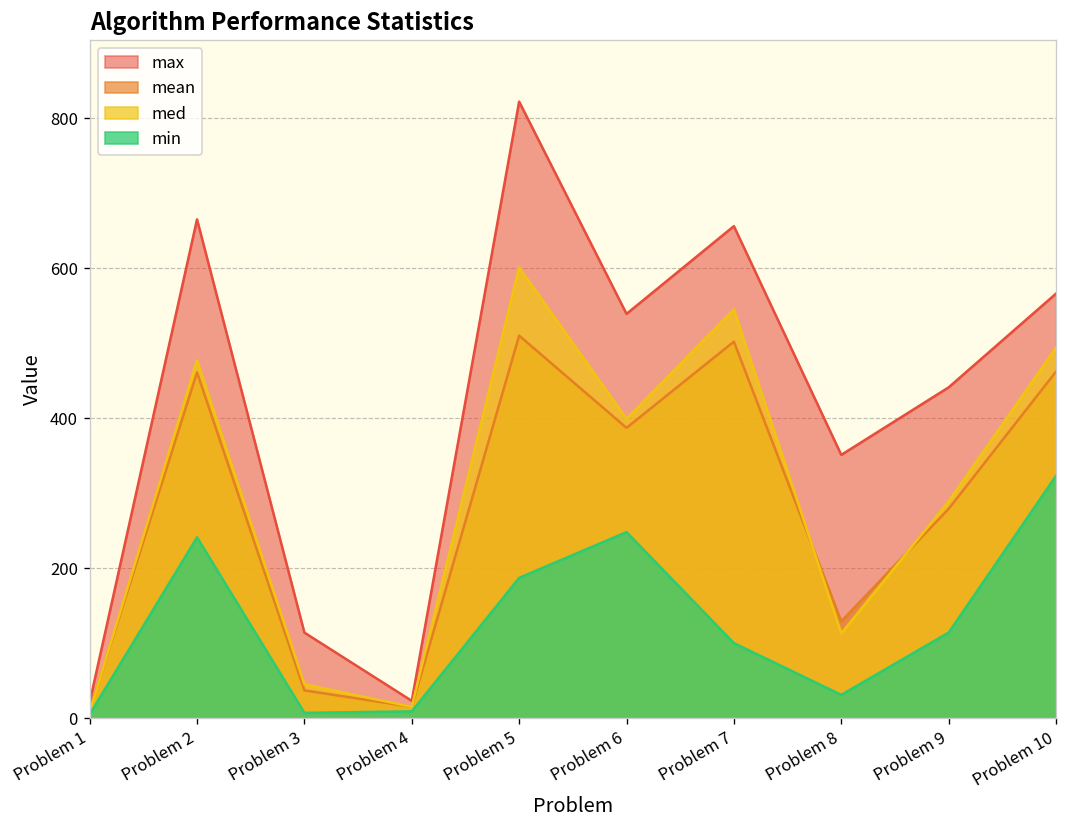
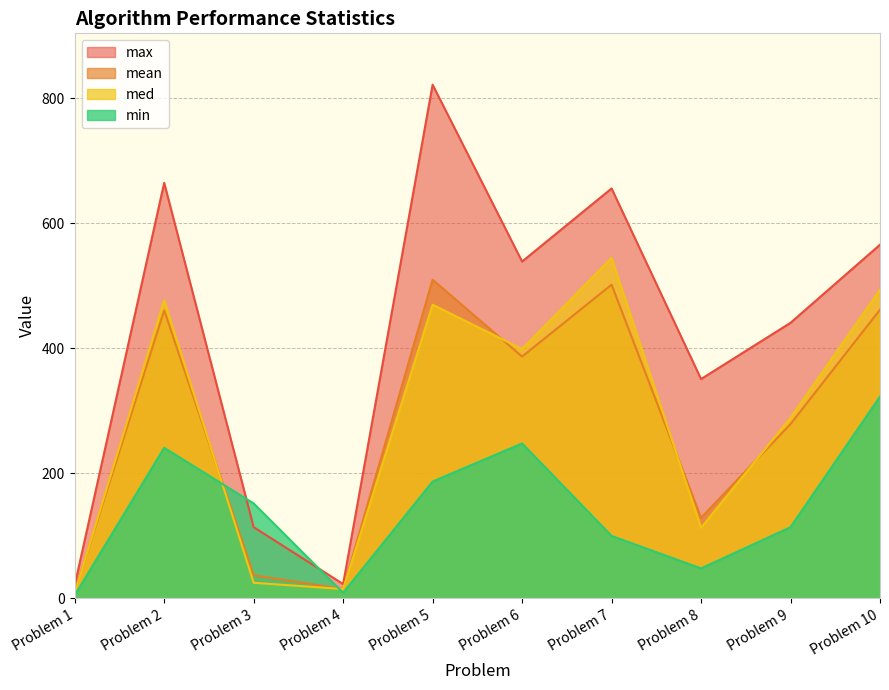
med, Problem 3: 50 -> 30
min, Problem 3: 10 -> 150
med, Problem 5: 600 -> 470
min, Problem 8: 30 -> 50
